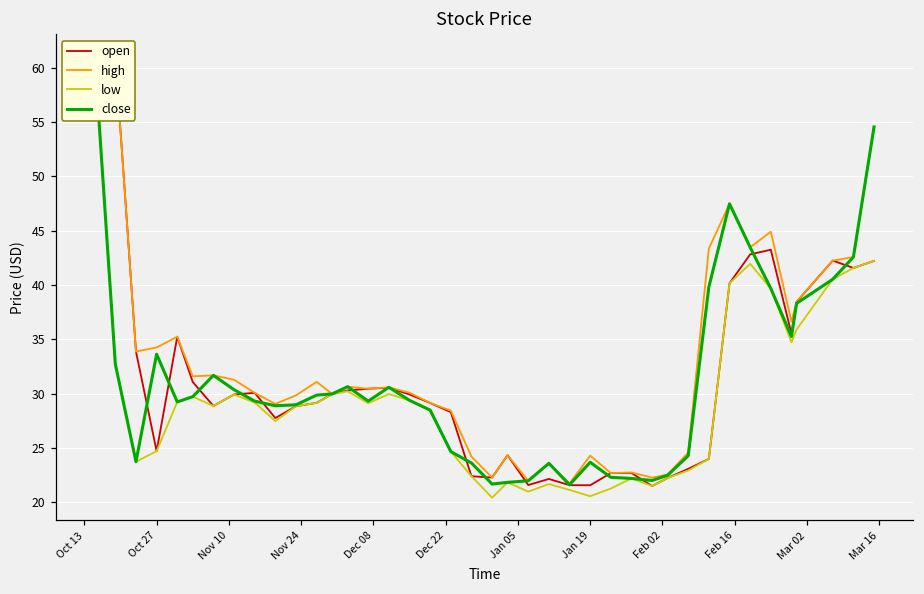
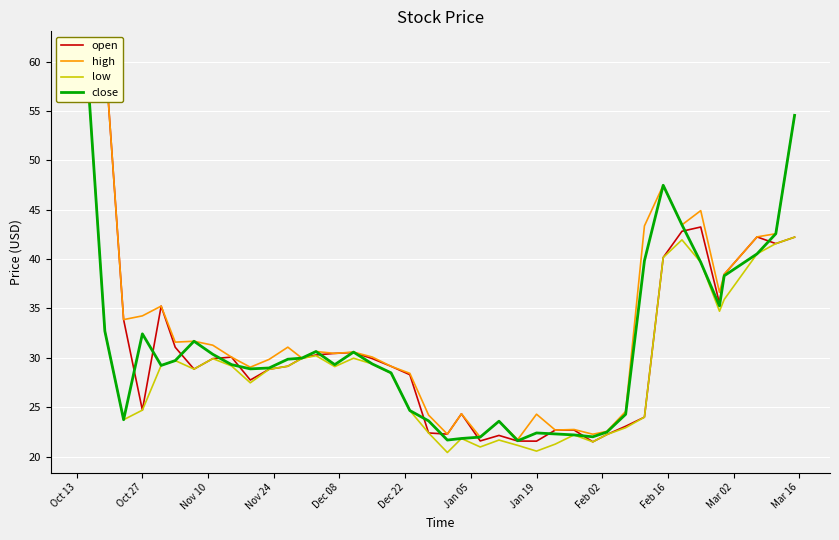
close, Oct 27: 34 -> 32
close, Jan 19: 24 -> 22
